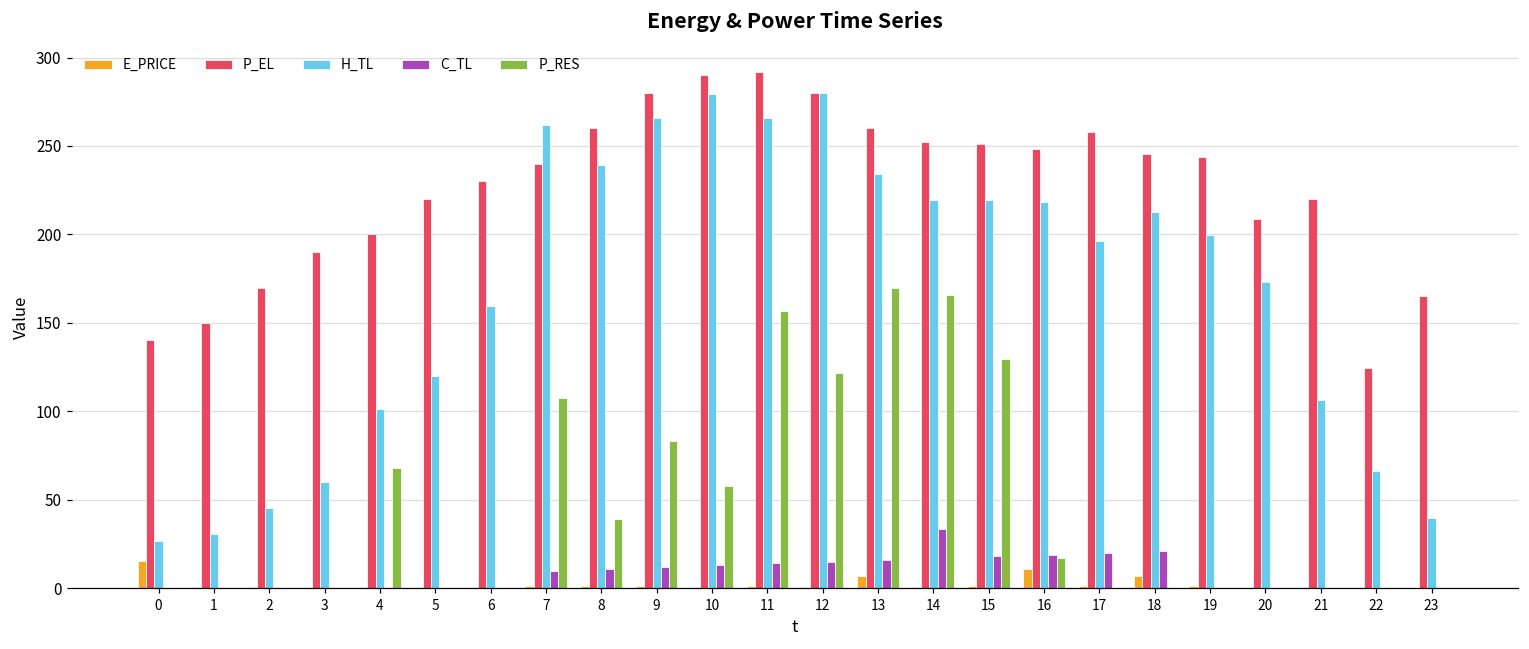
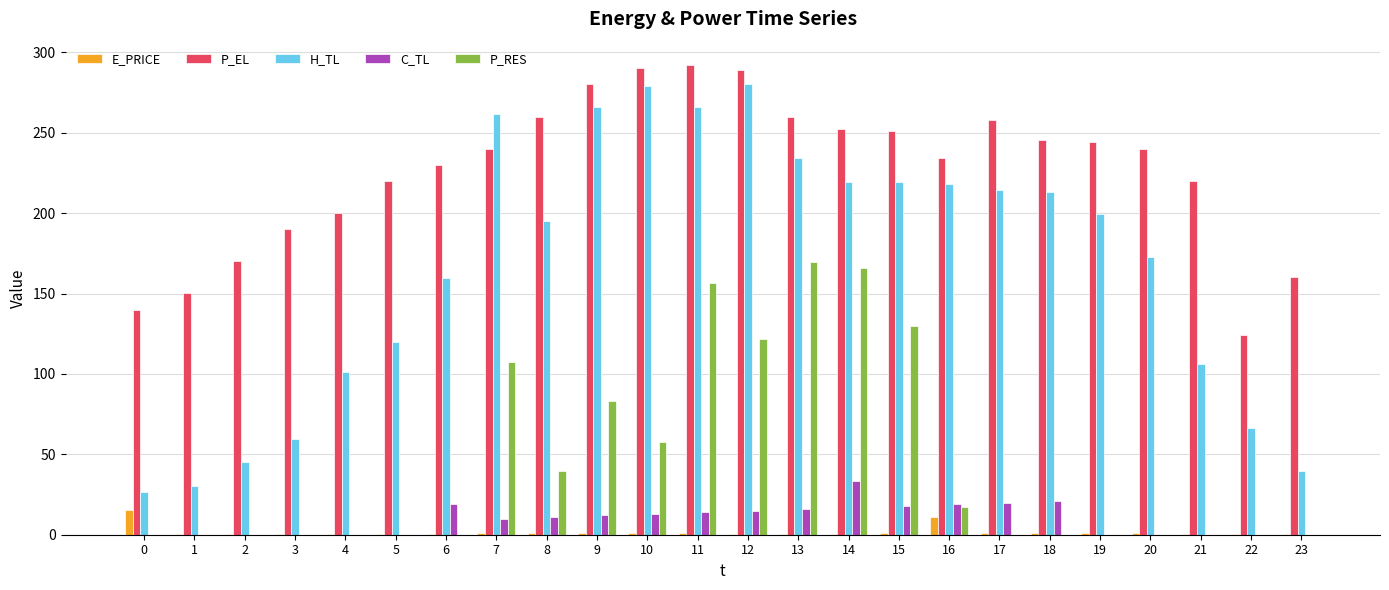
P_RES, 4: 68 -> 0
C_TL, 6: 0 -> 19
H_TL, 8: 239 -> 195
P_EL, 12: 280 -> 289
E_PRICE, 13: 7 -> 1
P_EL, 16: 248 -> 234
H_TL, 17: 196 -> 214
E_PRICE, 18: 7 -> 1
P_EL, 20: 209 -> 240
P_EL, 23: 165 -> 160
